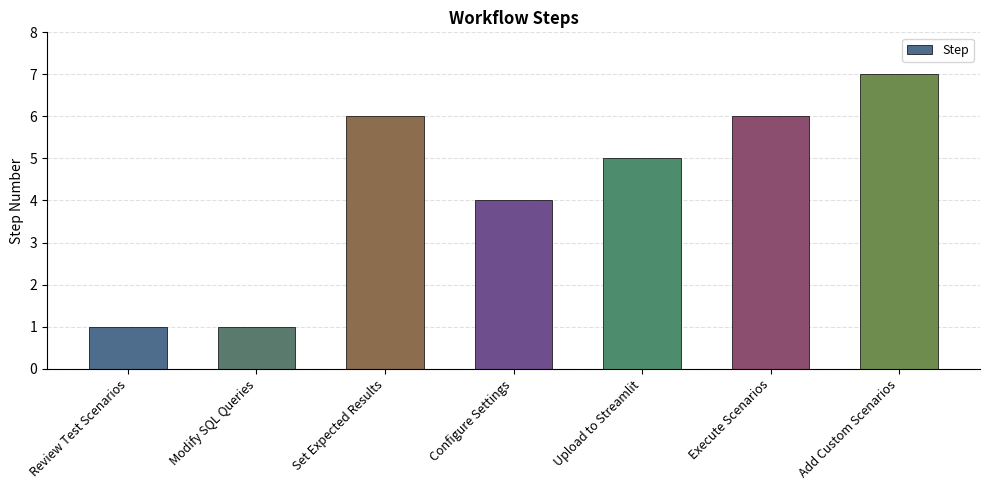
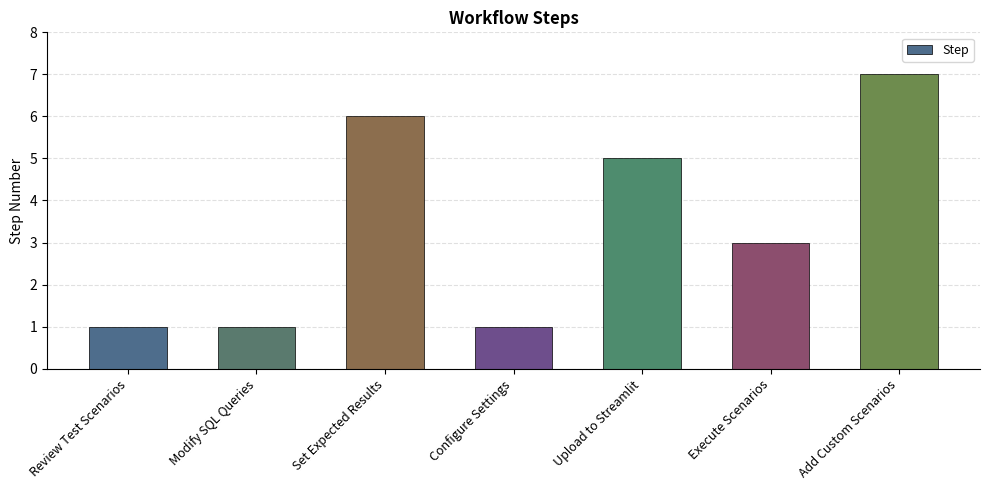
Configure Settings: 4 -> 1
Execute Scenarios: 6 -> 3
